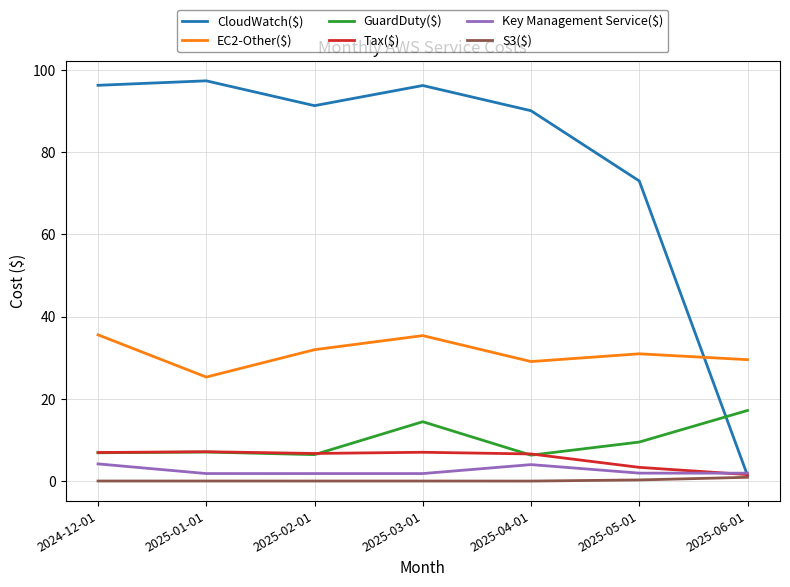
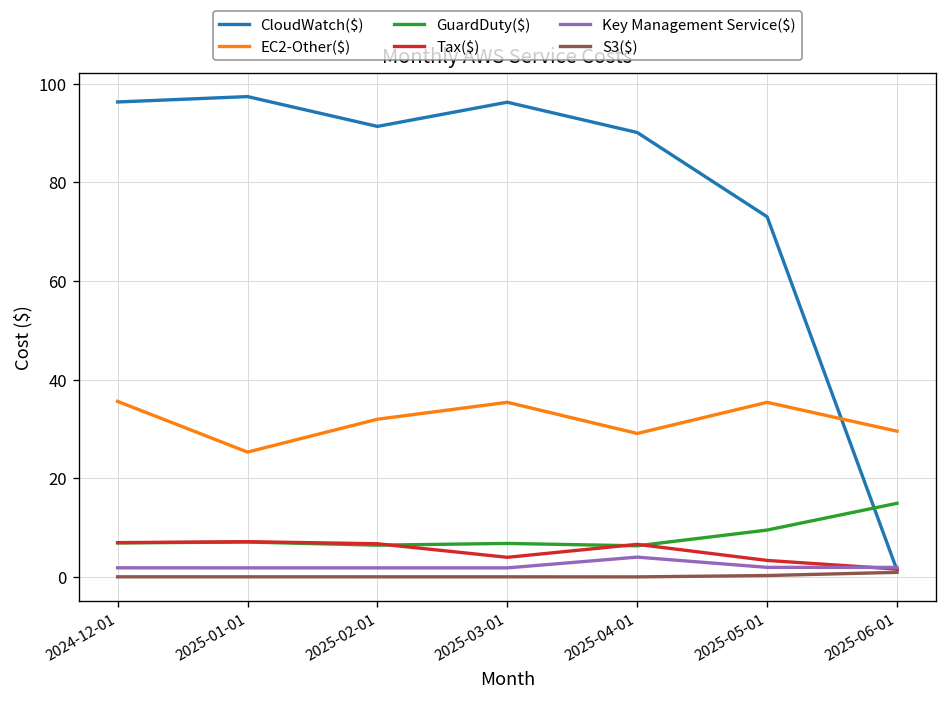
Key Management Service($), 2024-12-01: 4 -> 2
GuardDuty($), 2025-03-01: 14 -> 7
Tax($), 2025-03-01: 7 -> 4
EC2-Other($), 2025-05-01: 31 -> 35
GuardDuty($), 2025-06-01: 17 -> 15
